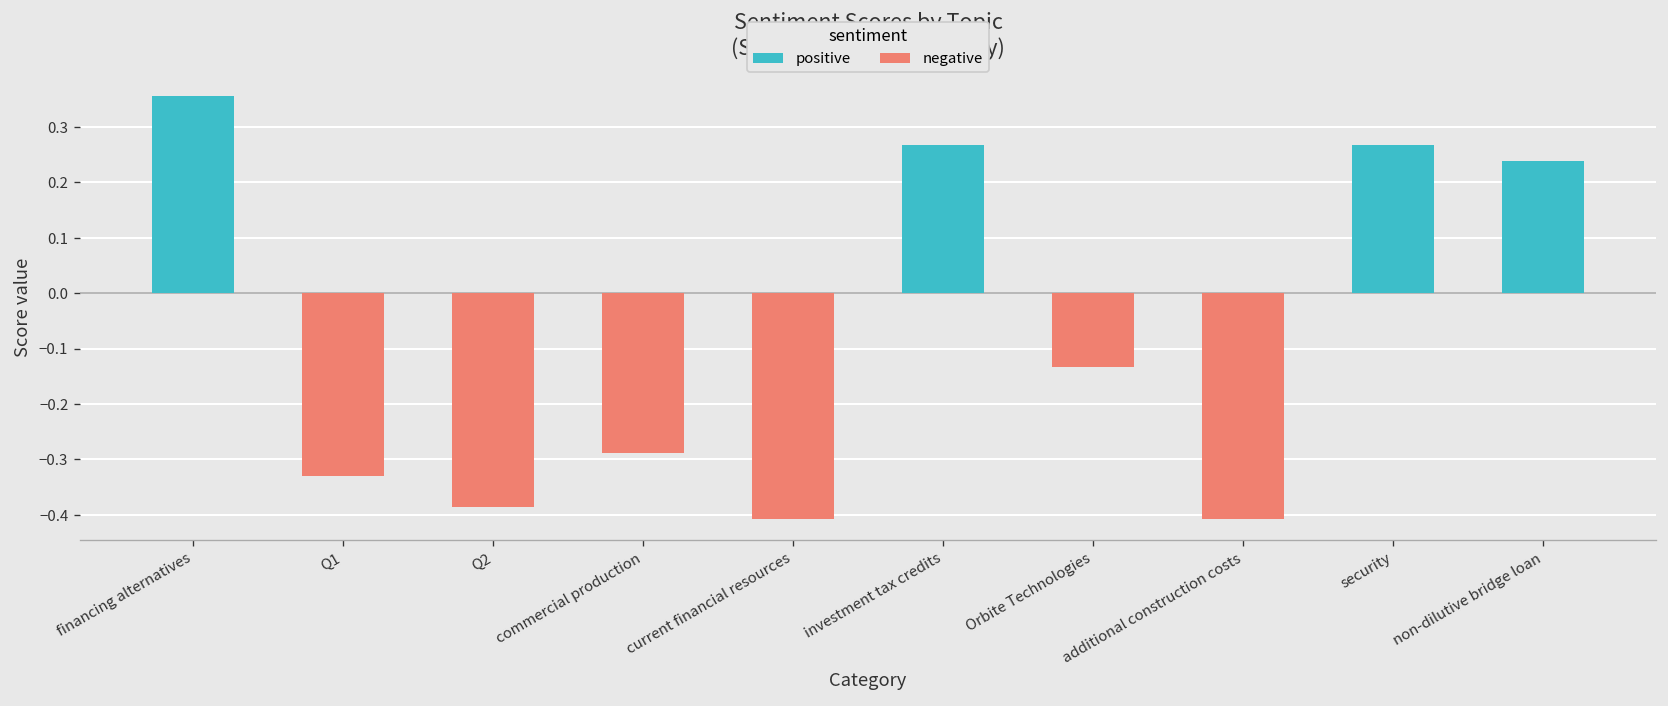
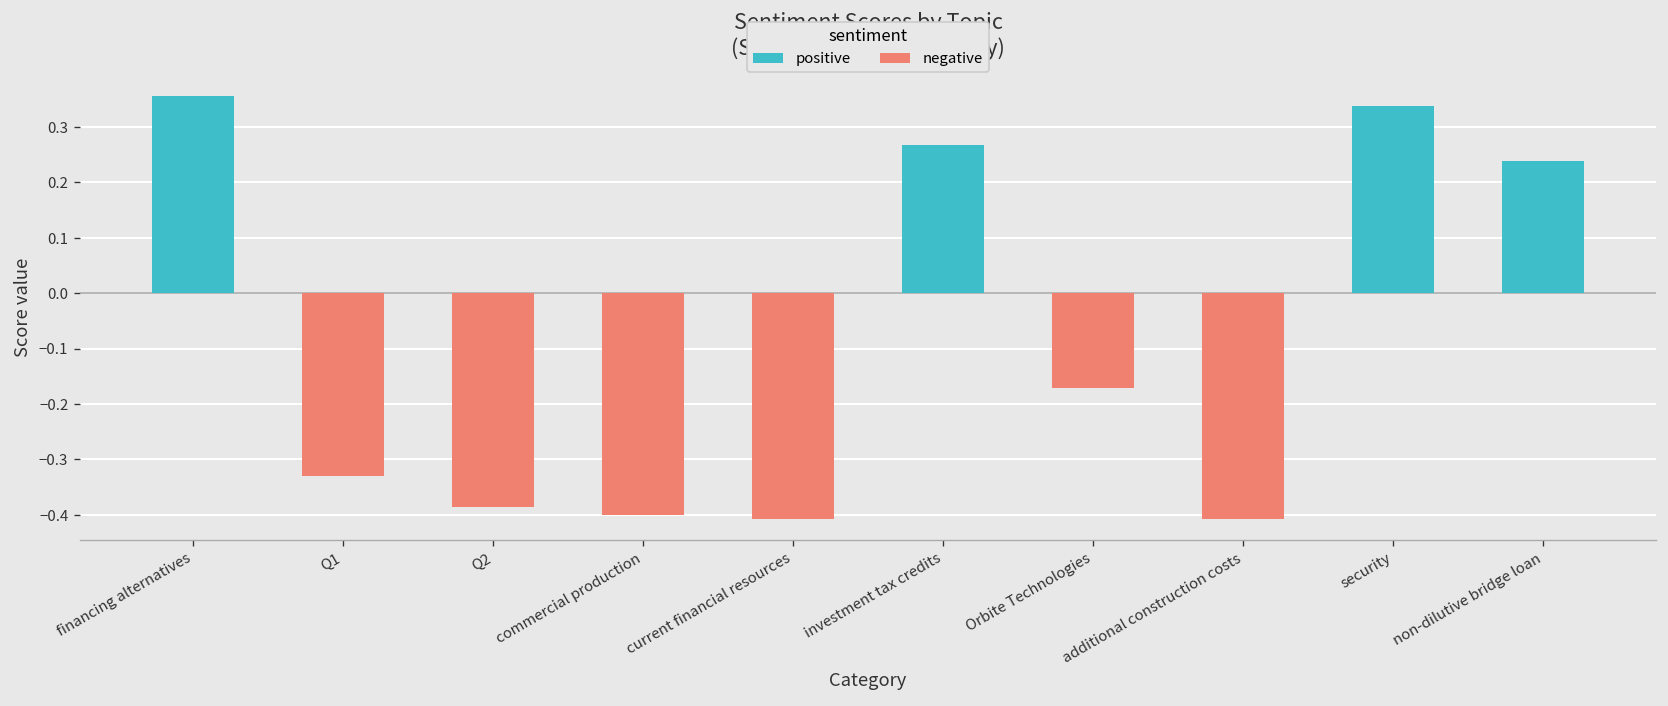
negative, commercial production: -0.29 -> -0.40
negative, Orbite Technologies: -0.13 -> -0.17
positive, security: 0.27 -> 0.34
